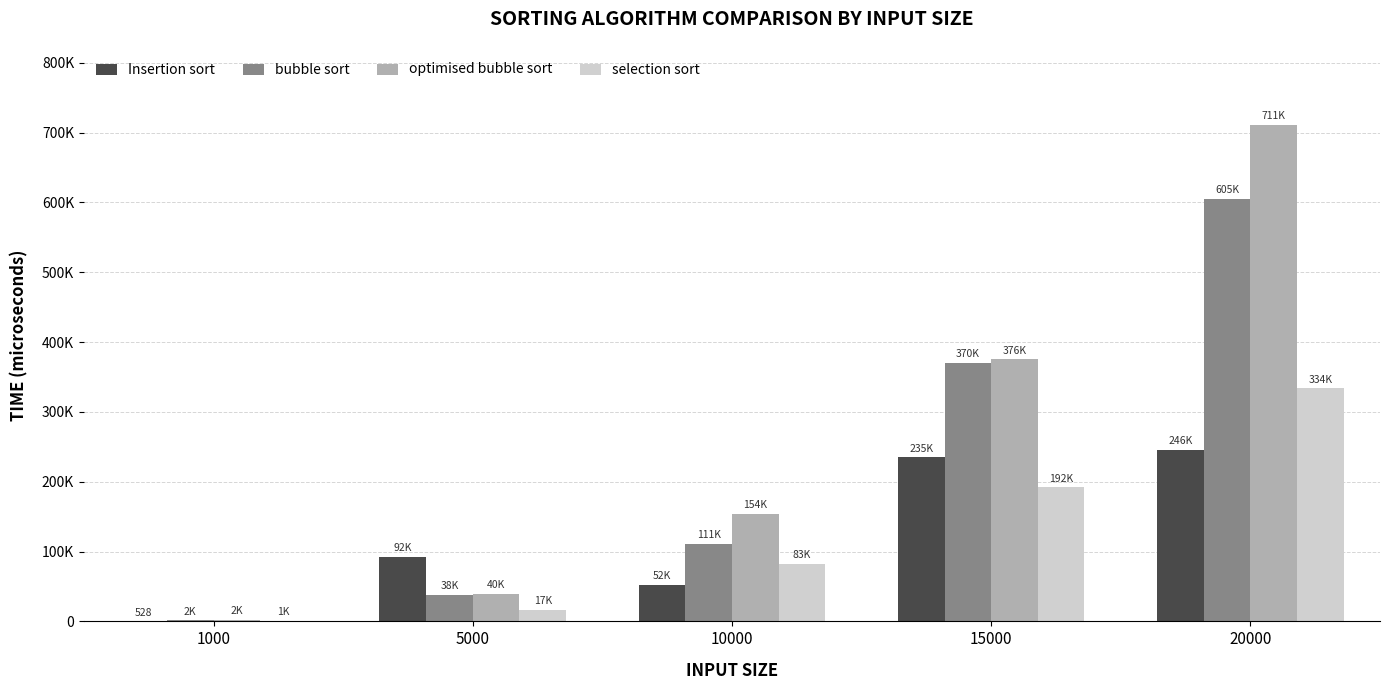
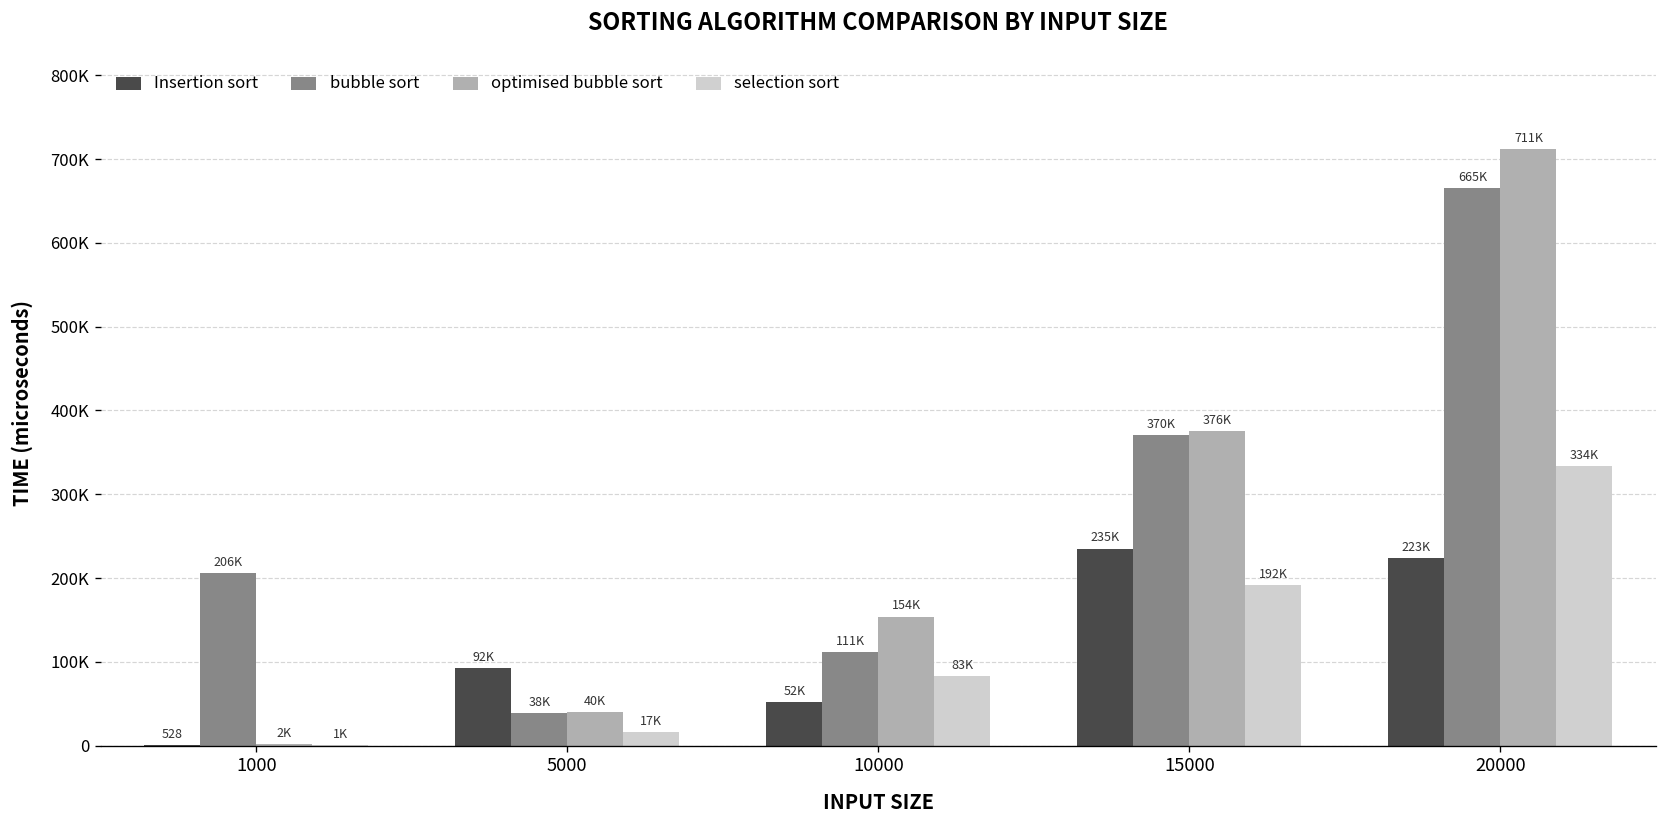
bubble sort, 1000: 2K -> 206K
Insertion sort, 20000: 246K -> 223K
bubble sort, 20000: 605K -> 665K
